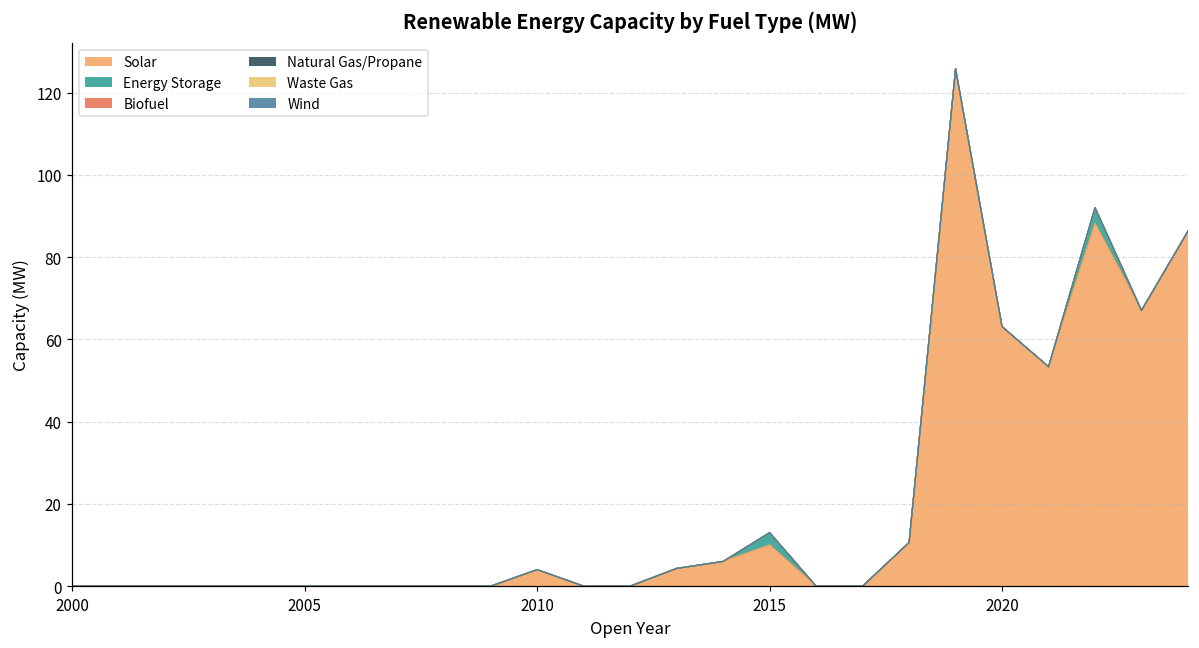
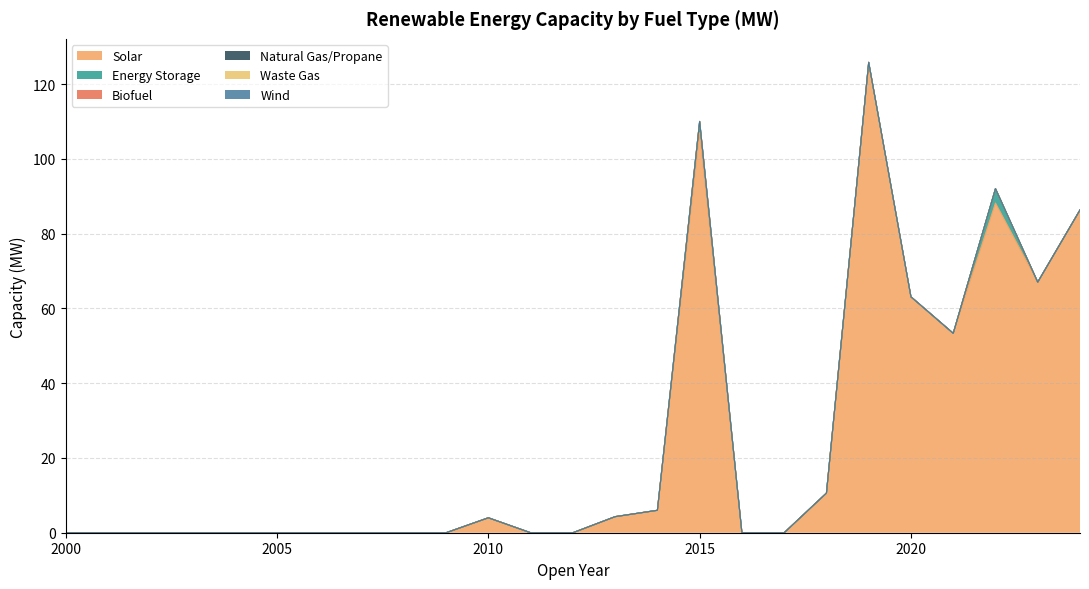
Solar, 2015: 10 -> 107
